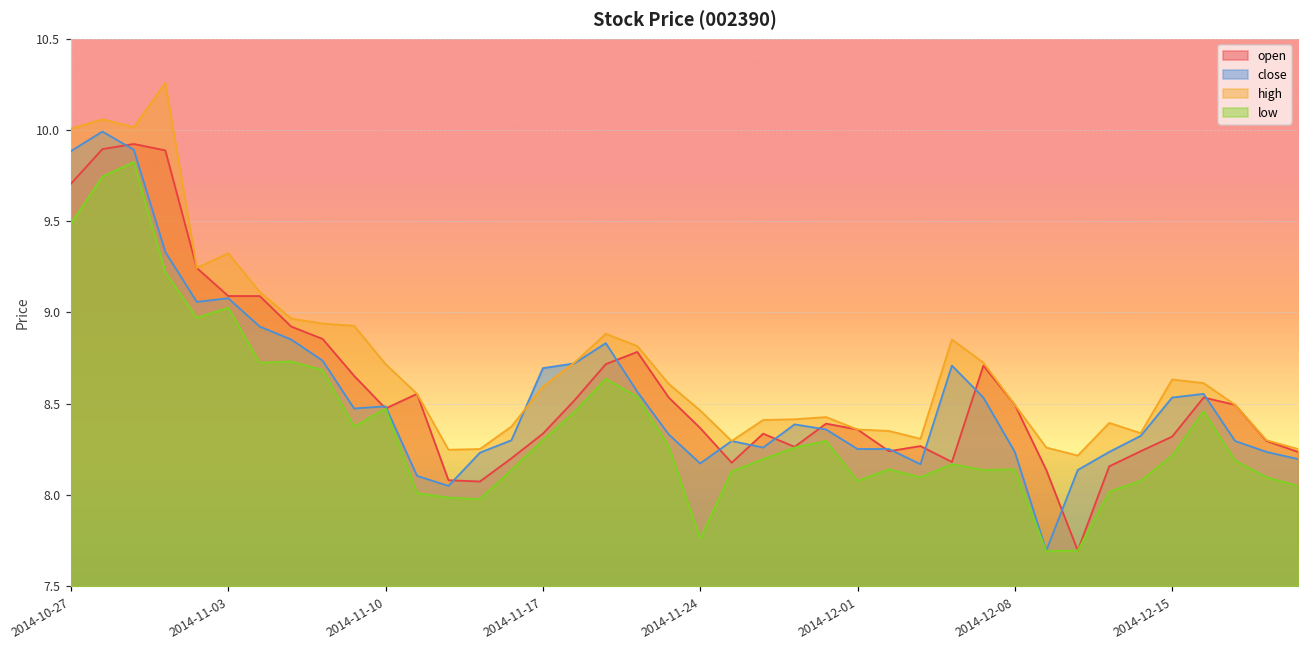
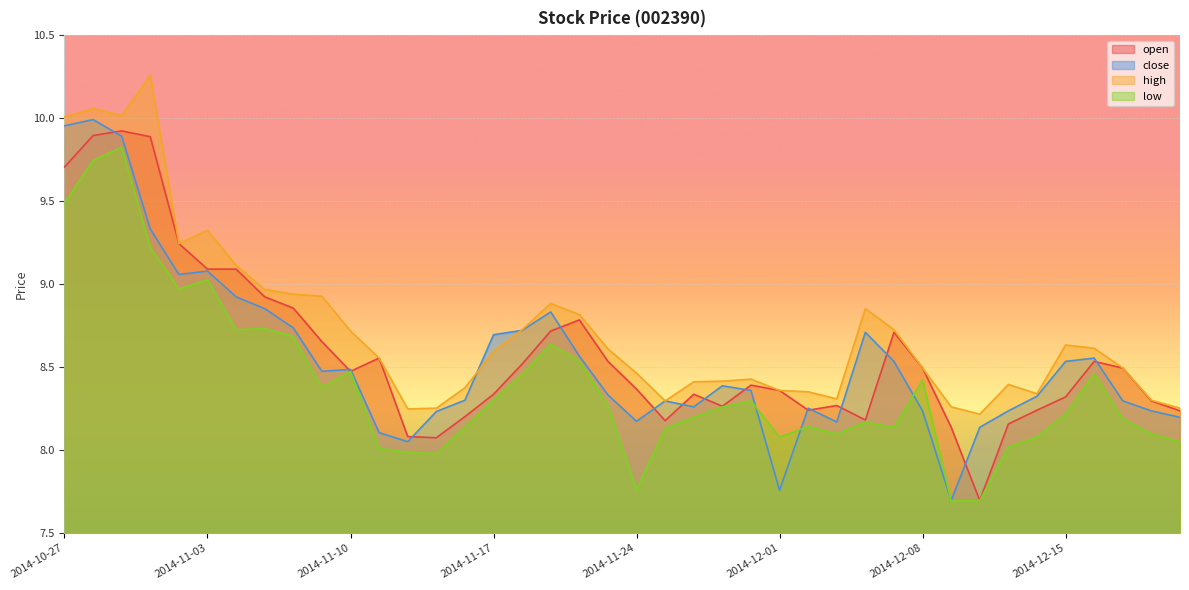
close, 2014-10-27: 9.88 -> 9.95
close, 2014-12-01: 8.25 -> 7.76
low, 2014-12-08: 8.14 -> 8.42
